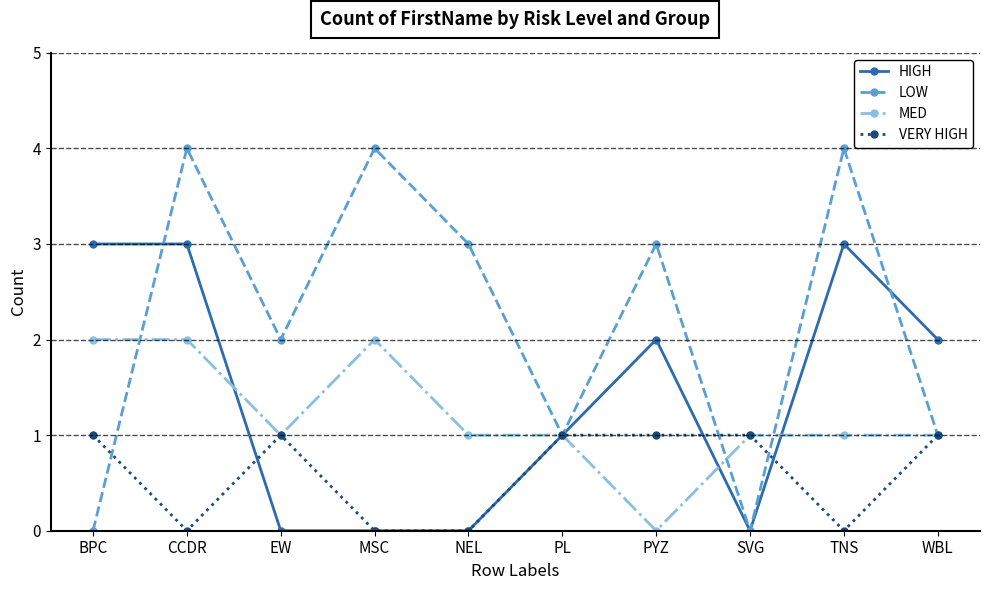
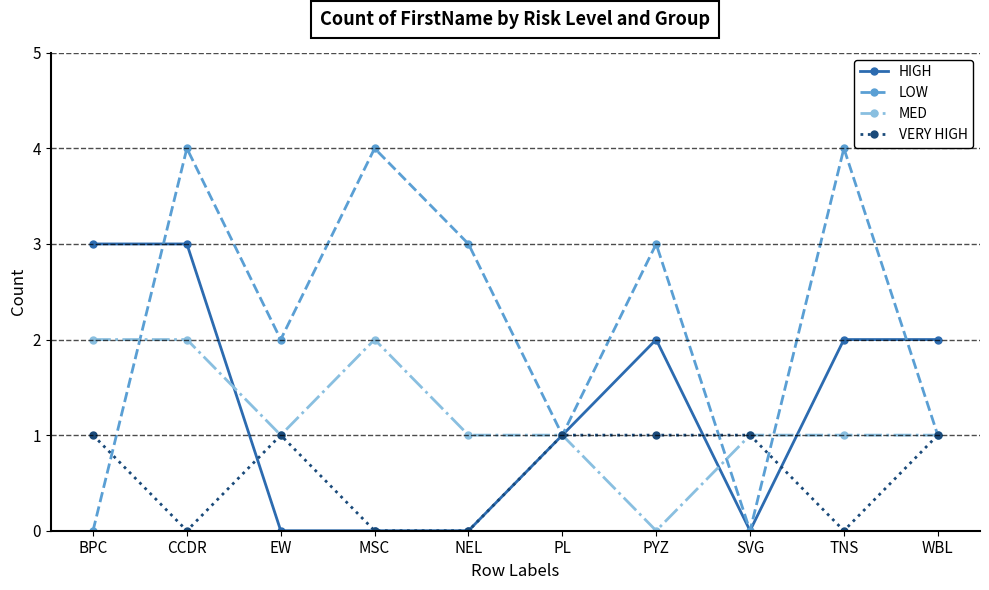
HIGH, TNS: 3 -> 2
